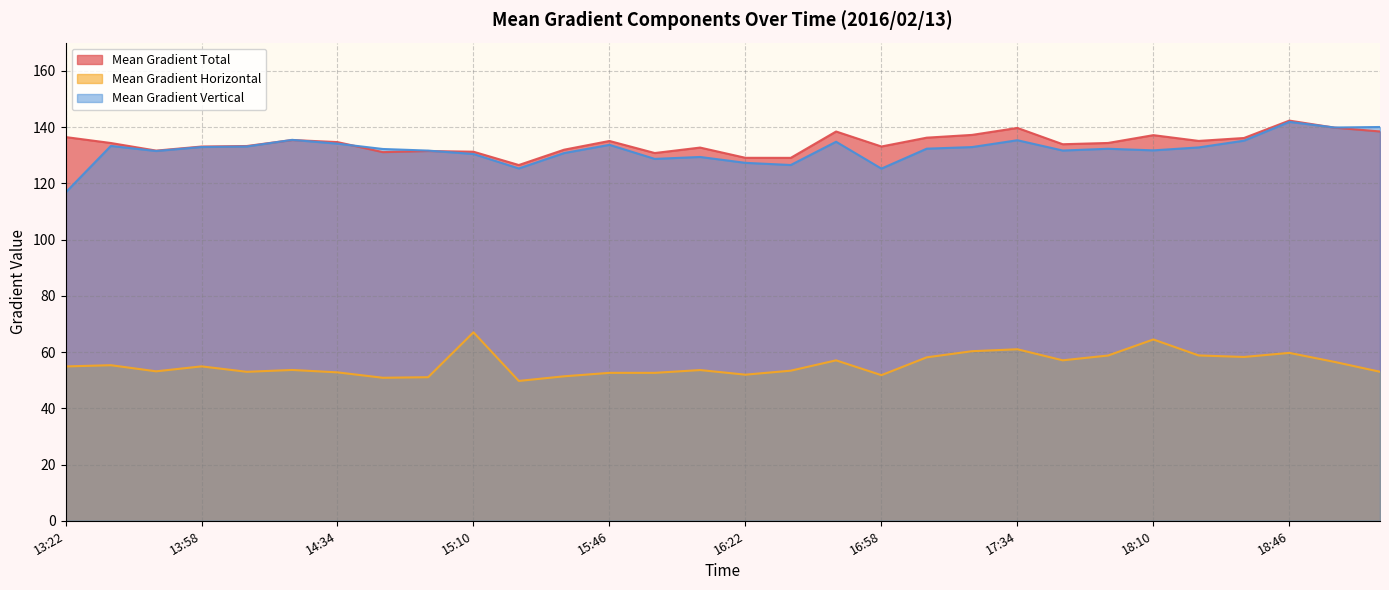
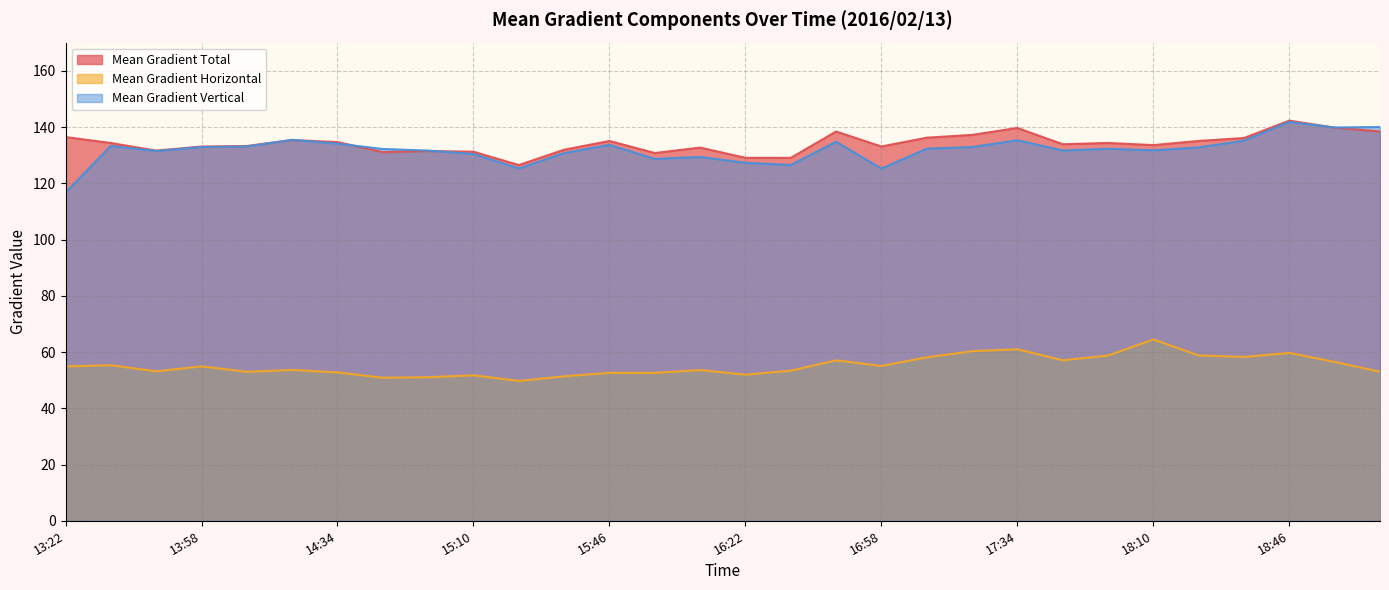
Mean Gradient Horizontal, 15:10: 67 -> 52
Mean Gradient Horizontal, 16:58: 52 -> 55
Mean Gradient Total, 18:10: 137 -> 134
